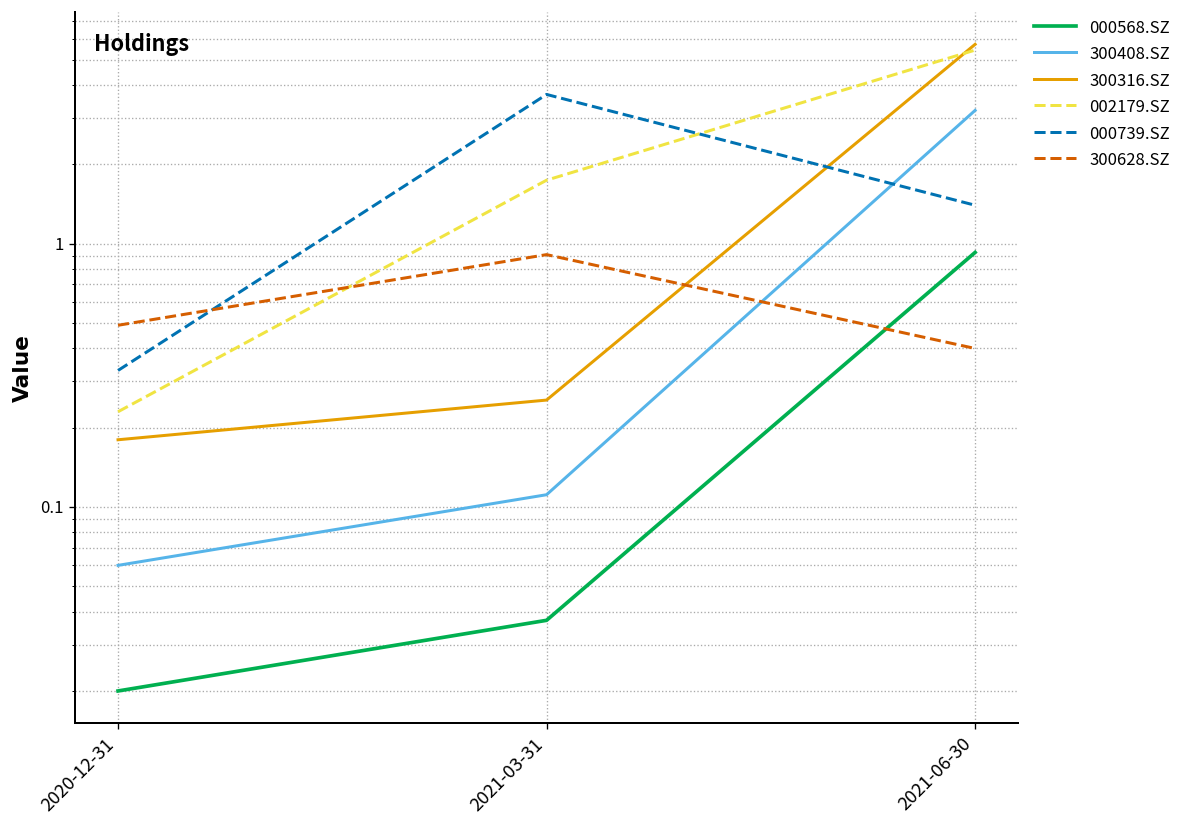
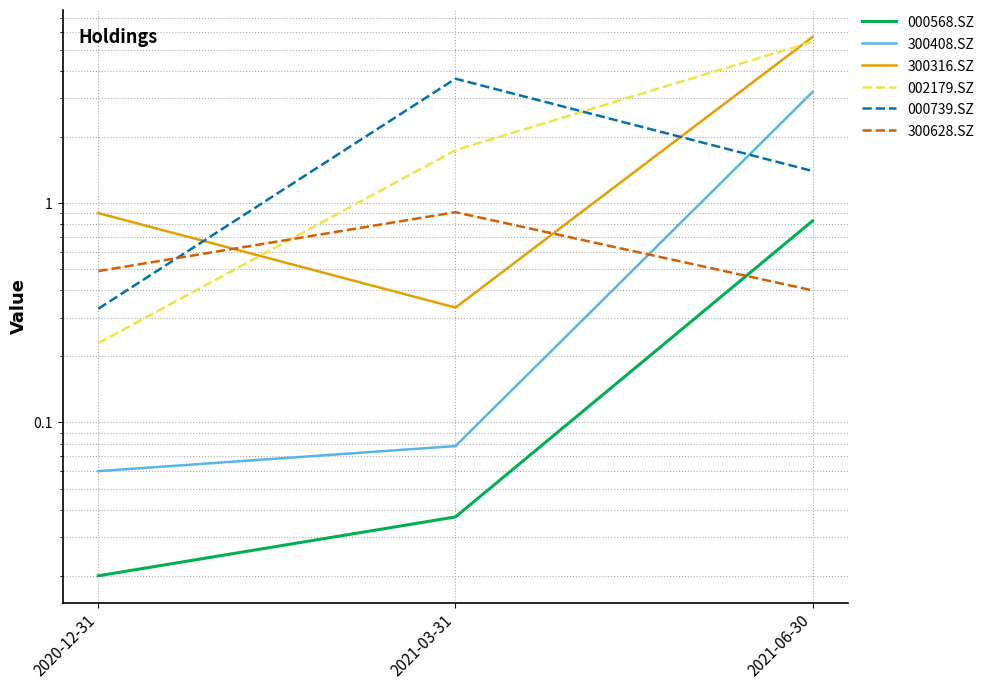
300316.SZ, 2020-12-31: 0.18 -> 0.90
300408.SZ, 2021-03-31: 0.11 -> 0.078
300316.SZ, 2021-03-31: 0.25 -> 0.33
000568.SZ, 2021-06-30: 0.93 -> 0.83
